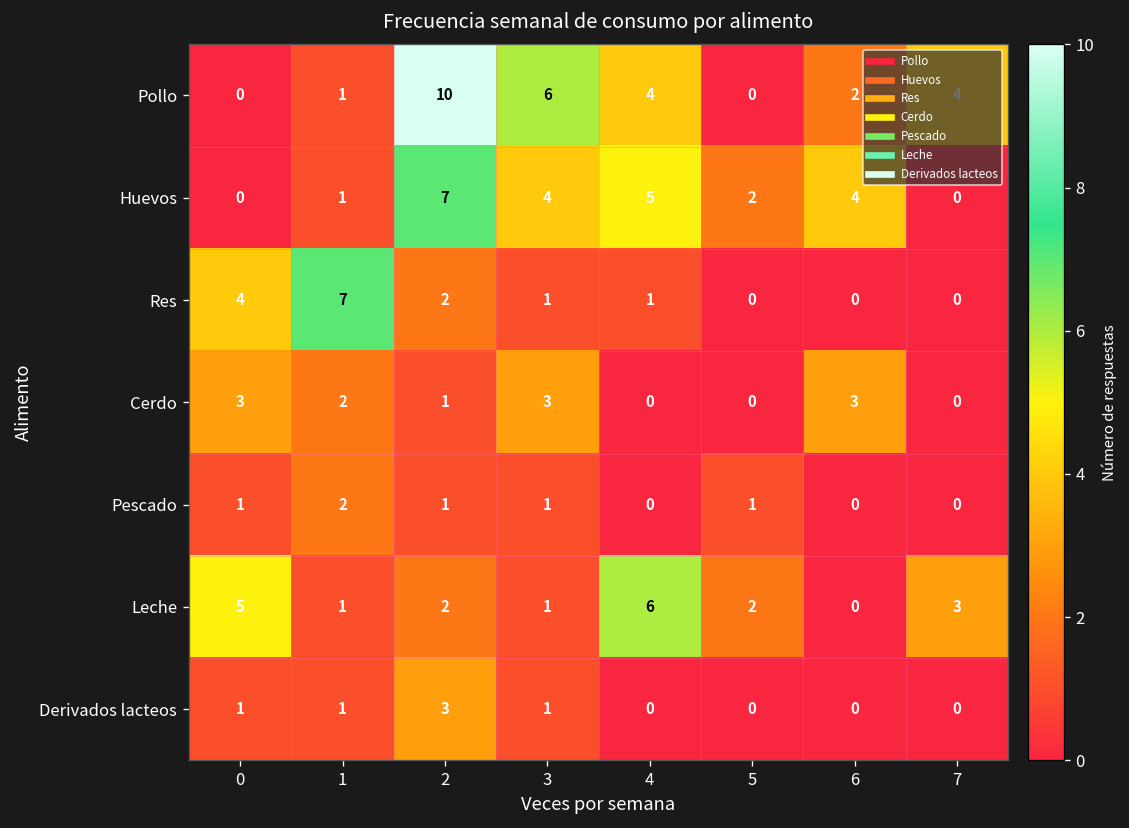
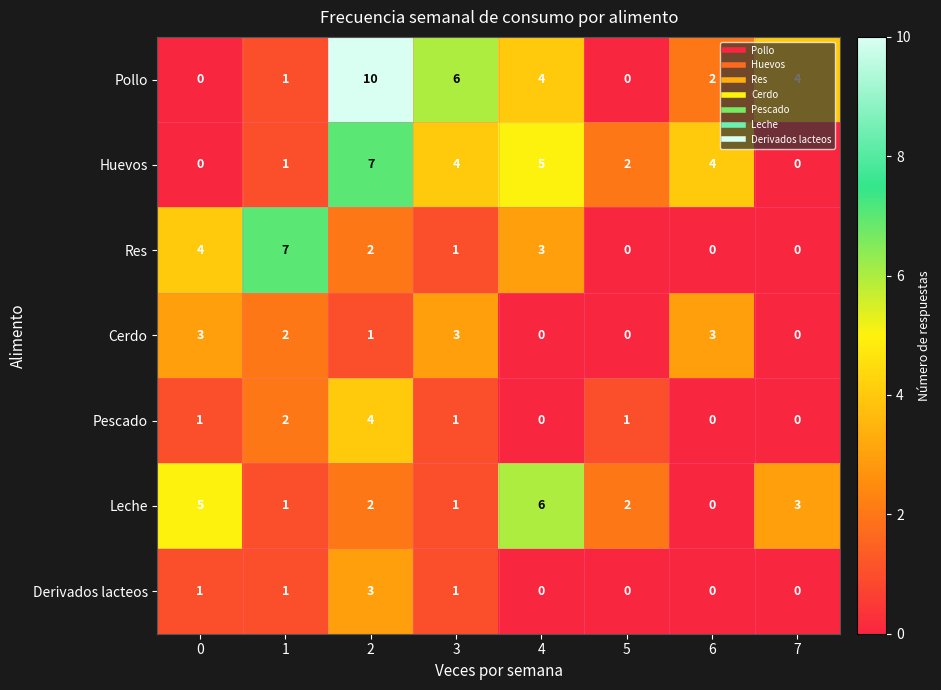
Res, 4: 1 -> 3
Pescado, 2: 1 -> 4
